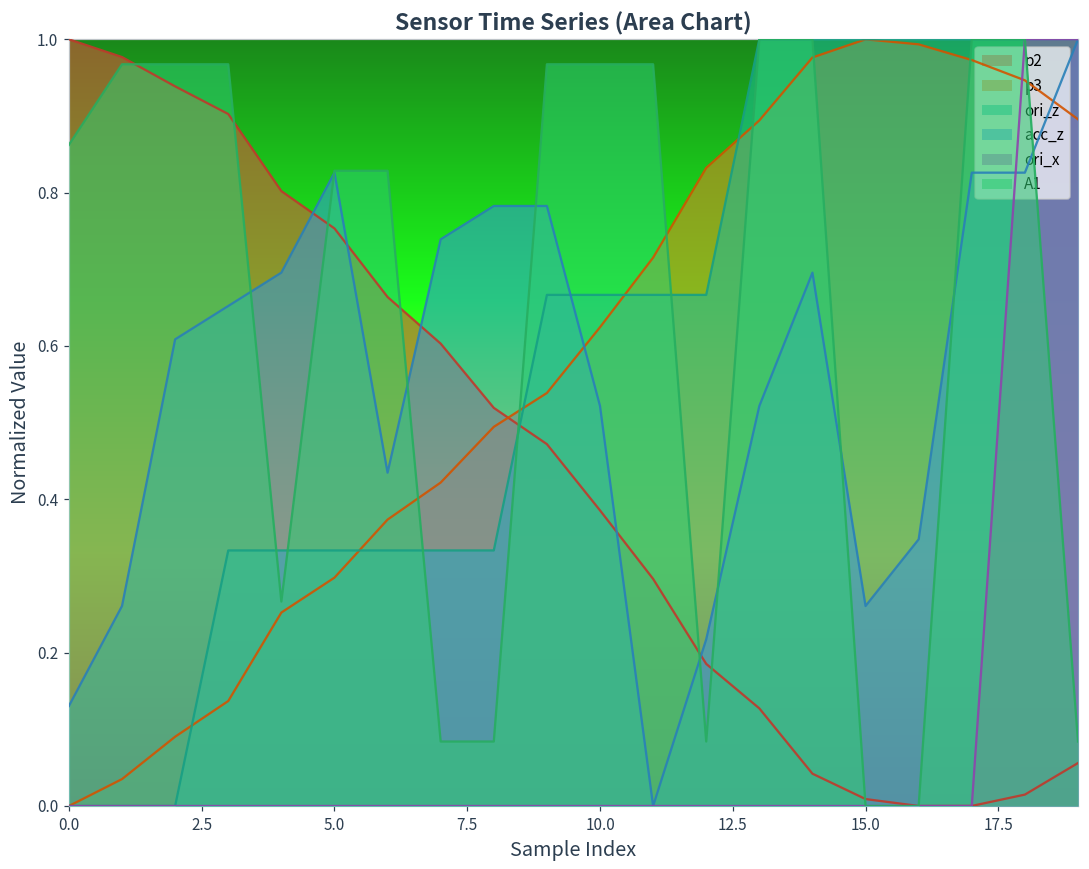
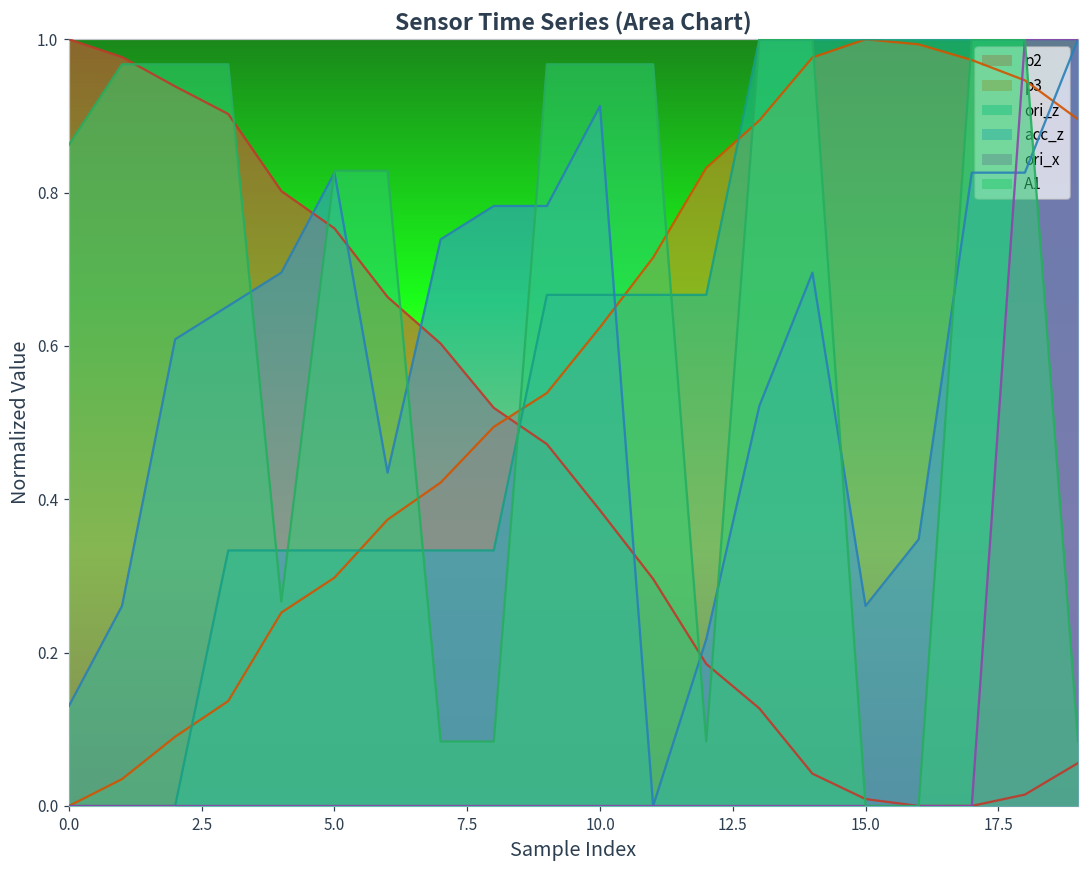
acc_z, 10.0: 0.52 -> 0.91
